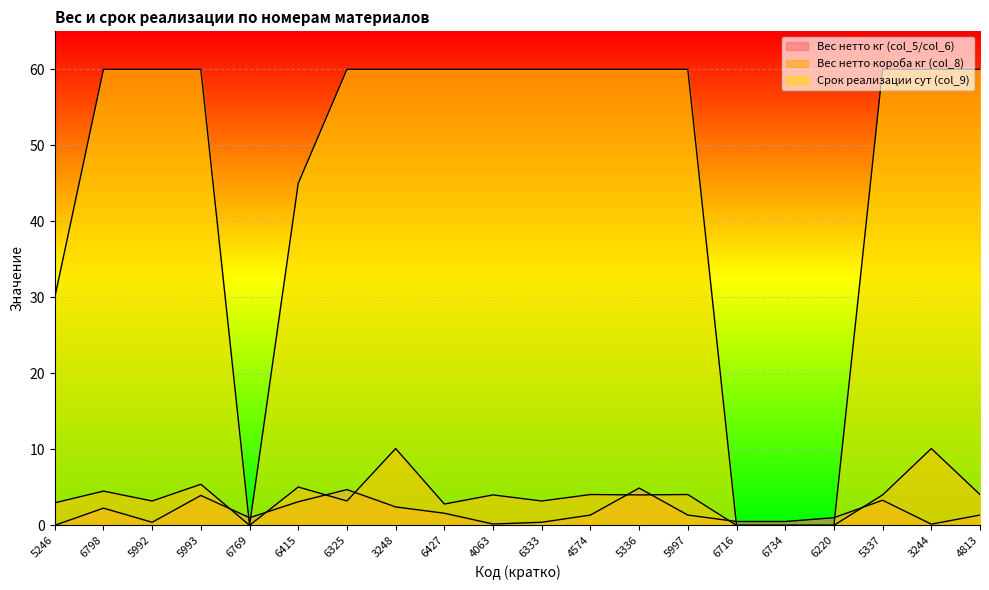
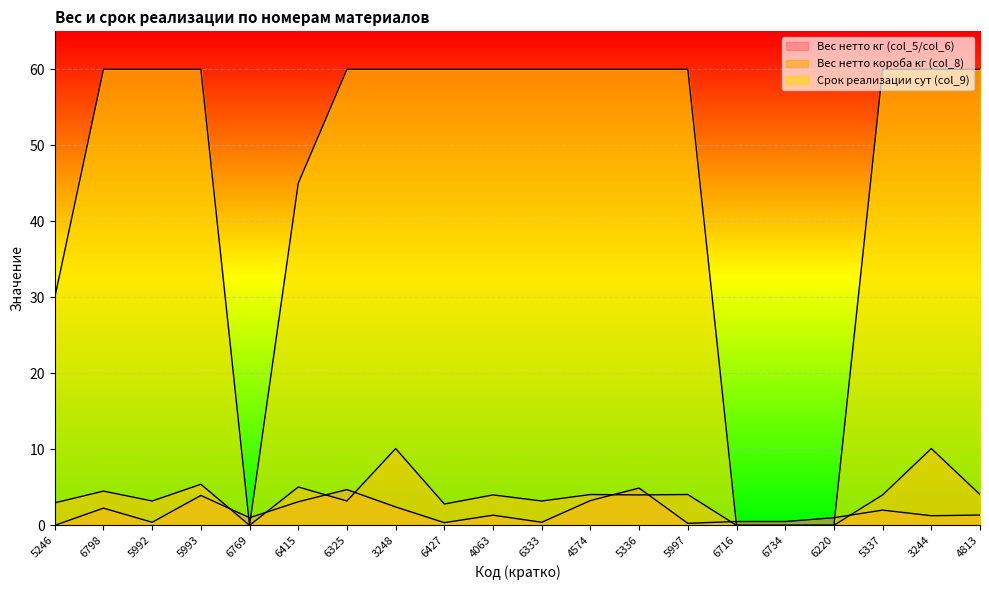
Вес нетто кг (col_5/col_6), 6427: 2 -> 0
Вес нетто кг (col_5/col_6), 4063: 0 -> 1
Вес нетто кг (col_5/col_6), 4574: 1 -> 3
Вес нетто кг (col_5/col_6), 5997: 1 -> 0
Вес нетто кг (col_5/col_6), 5337: 3 -> 2
Вес нетто кг (col_5/col_6), 3244: 0 -> 1
